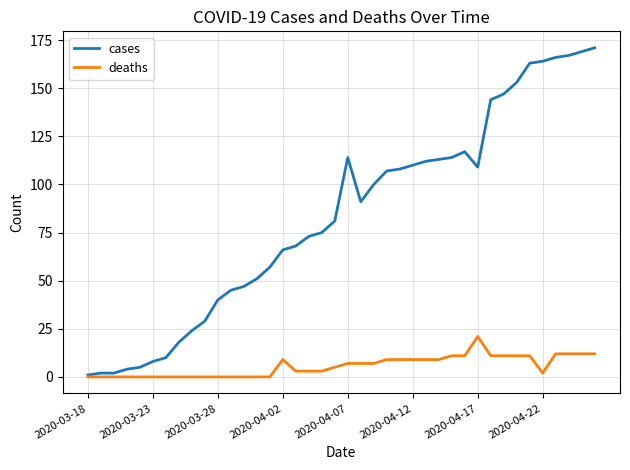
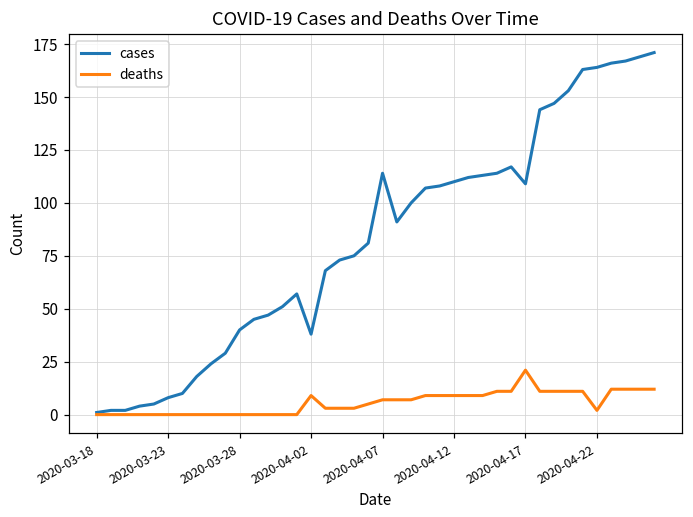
cases, 2020-04-02: 66 -> 38
